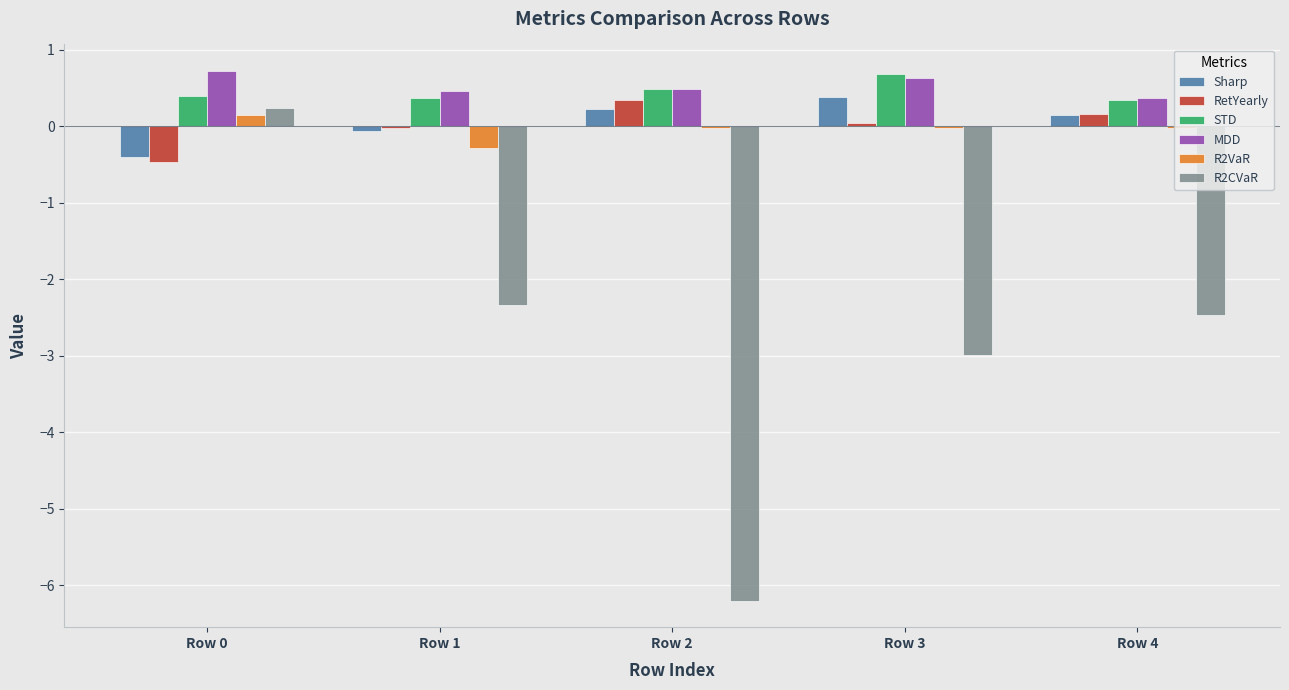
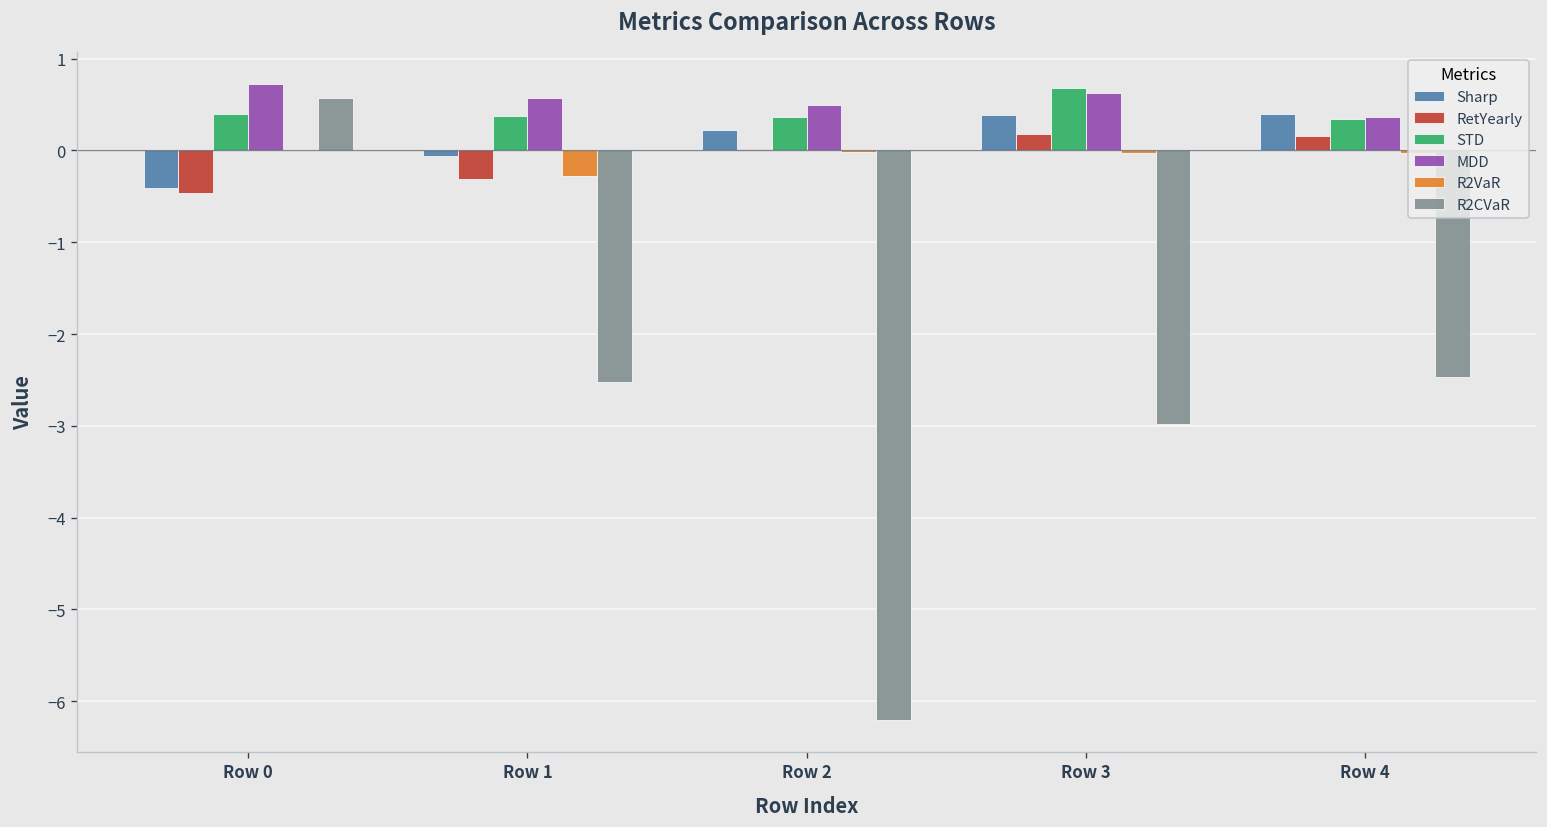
R2VaR, Row 0: 0.1 -> 0.0
R2CVaR, Row 0: 0.2 -> 0.6
RetYearly, Row 1: 0.0 -> -0.3
MDD, Row 1: 0.5 -> 0.6
R2CVaR, Row 1: -2.3 -> -2.5
RetYearly, Row 2: 0.3 -> 0.0
STD, Row 2: 0.5 -> 0.4
RetYearly, Row 3: 0.0 -> 0.2
Sharp, Row 4: 0.1 -> 0.4
